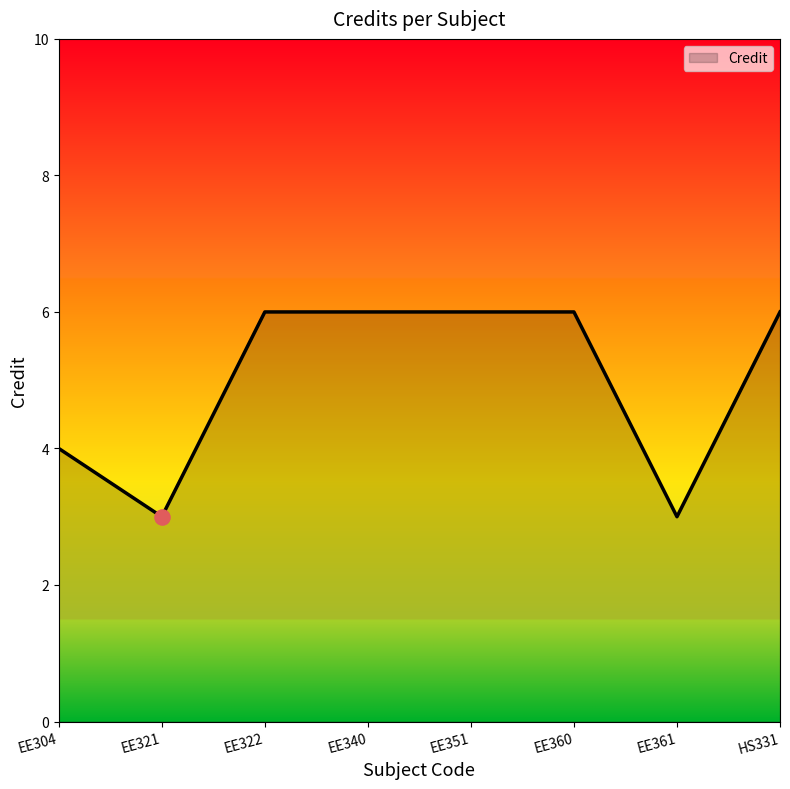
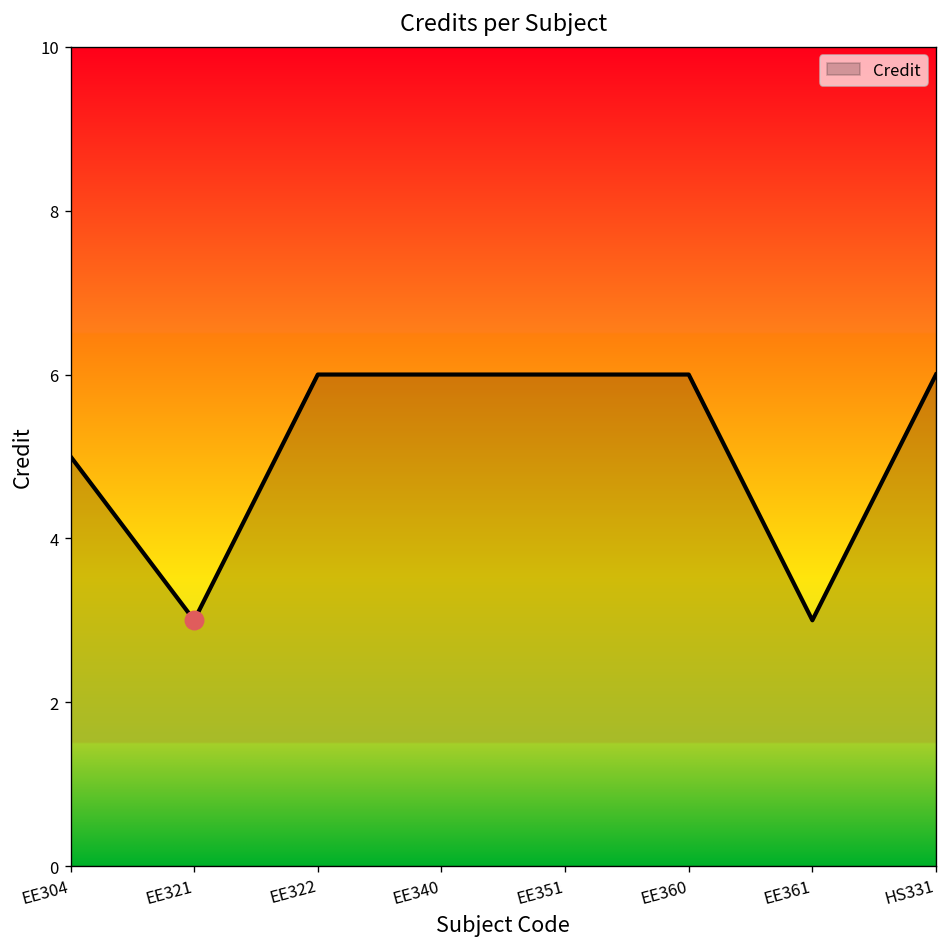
Credit, EE304: 4 -> 5
